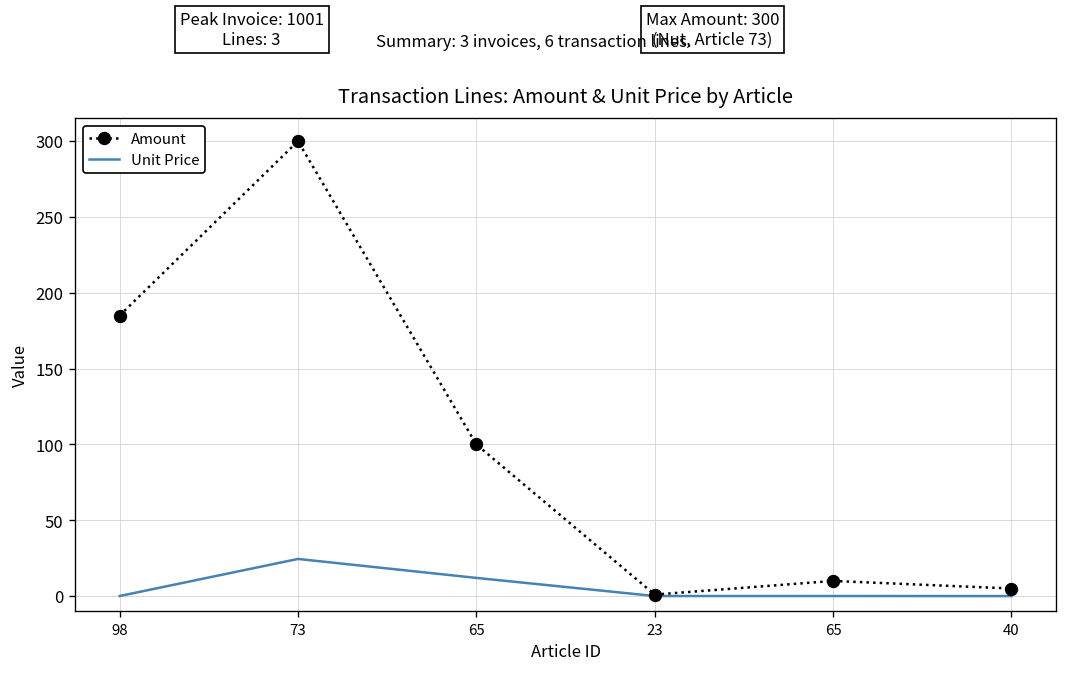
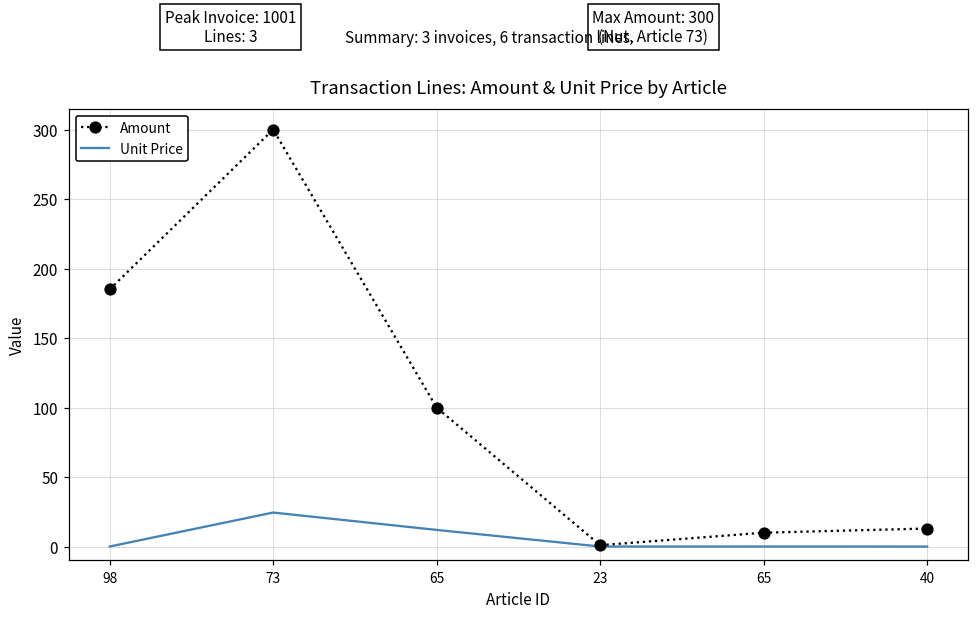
Amount, 40: 5 -> 13
